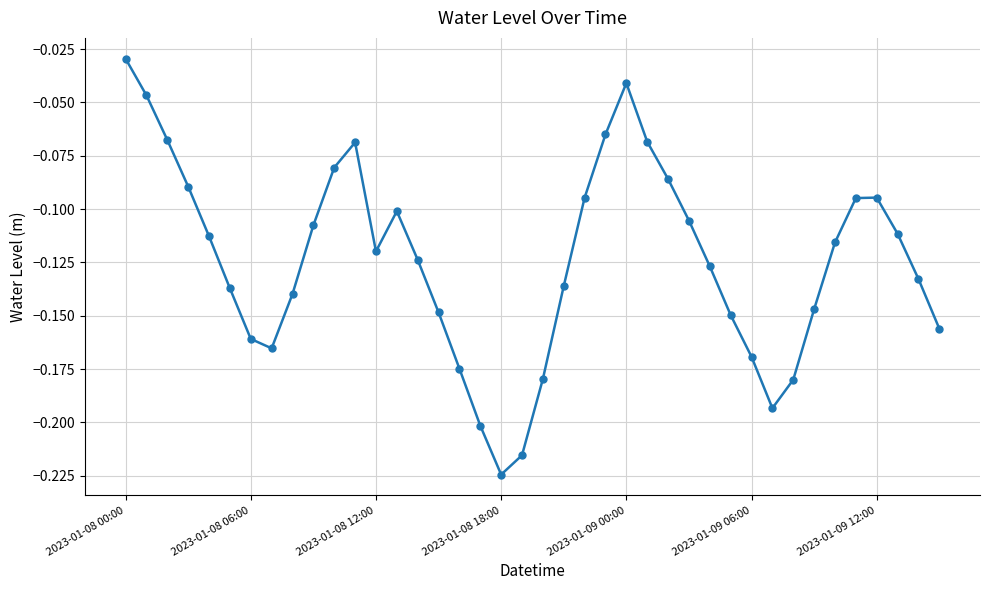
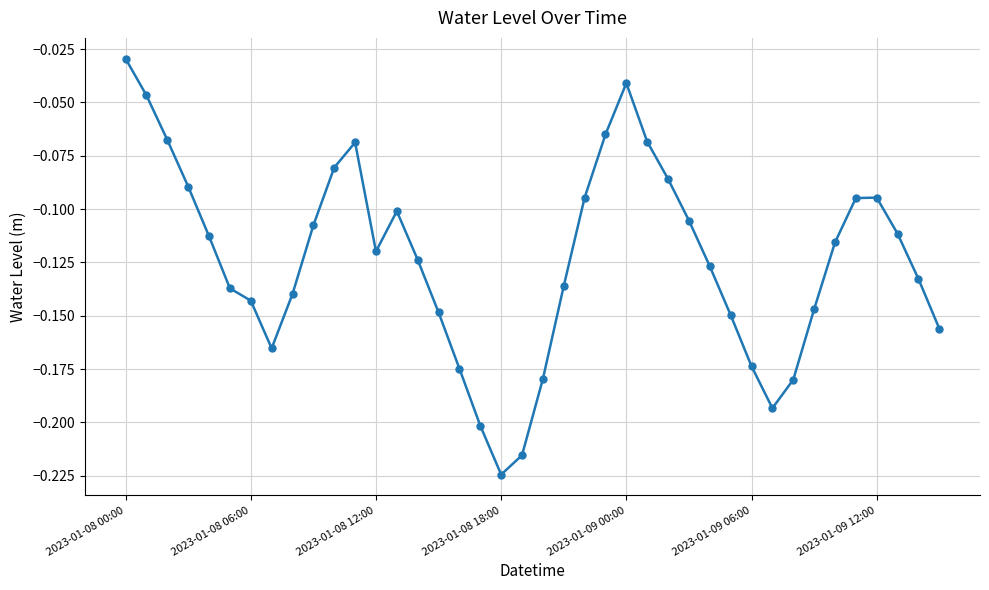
2023-01-08 06:00: -0.161 -> -0.143
2023-01-09 06:00: -0.169 -> -0.174
